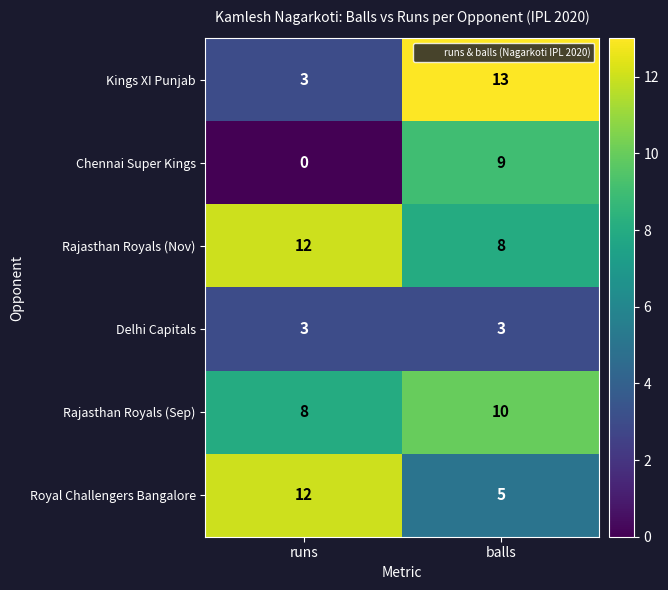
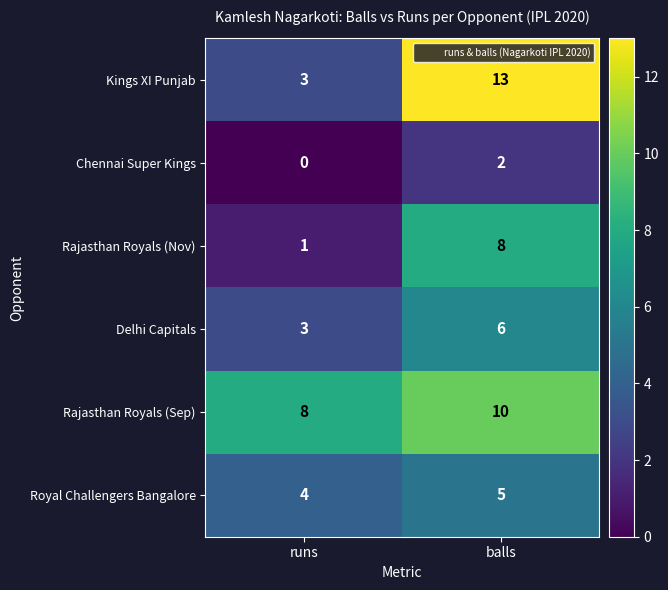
Chennai Super Kings, balls: 9 -> 2
Rajasthan Royals (Nov), runs: 12 -> 1
Delhi Capitals, balls: 3 -> 6
Royal Challengers Bangalore, runs: 12 -> 4
